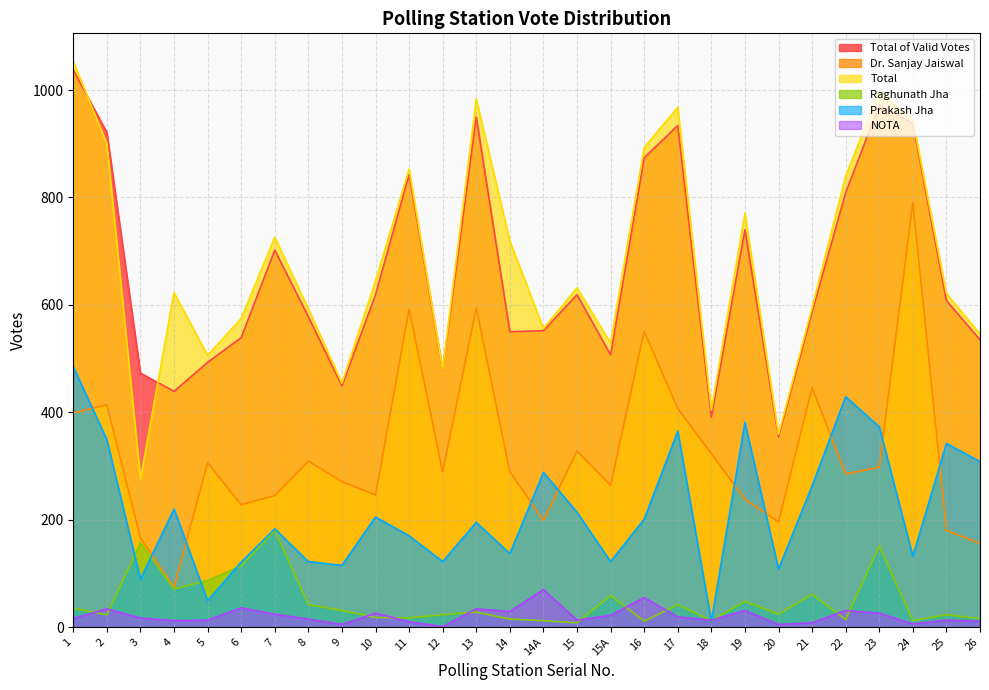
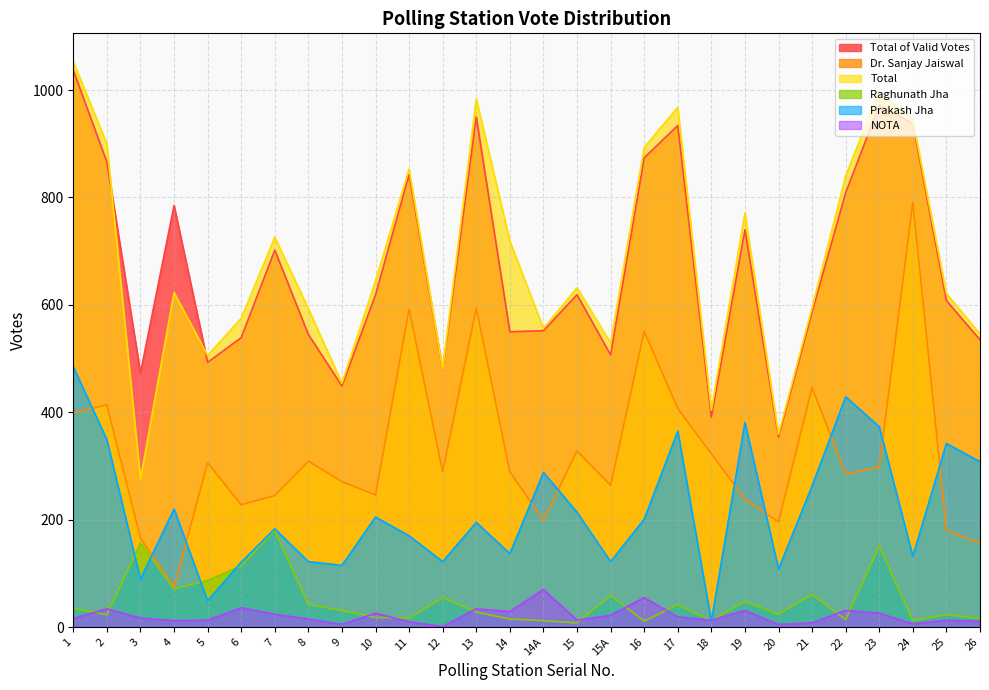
Total of Valid Votes, 2: 920 -> 870
Total of Valid Votes, 4: 440 -> 790
Total of Valid Votes, 8: 580 -> 550
Raghunath Jha, 12: 20 -> 60
